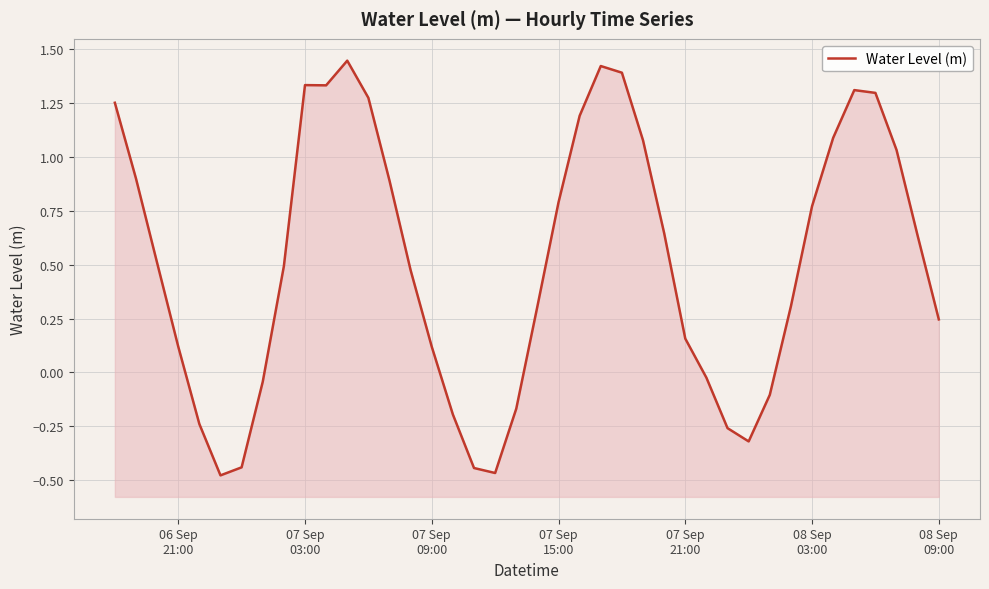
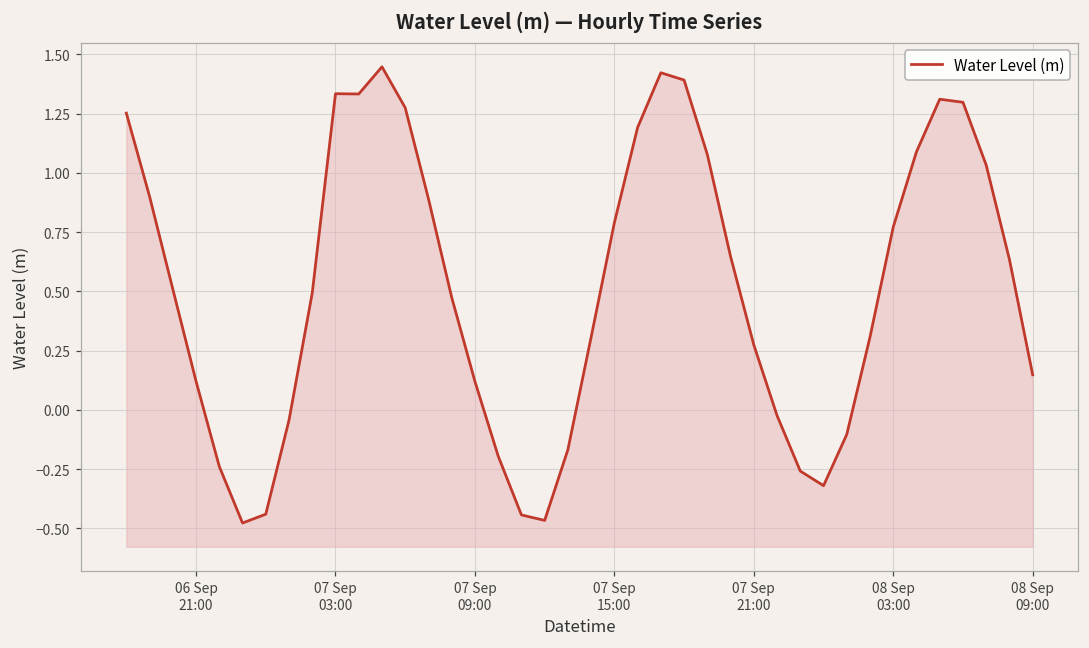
07 Sep 21:00: 0.16 -> 0.27
08 Sep 09:00: 0.25 -> 0.15
